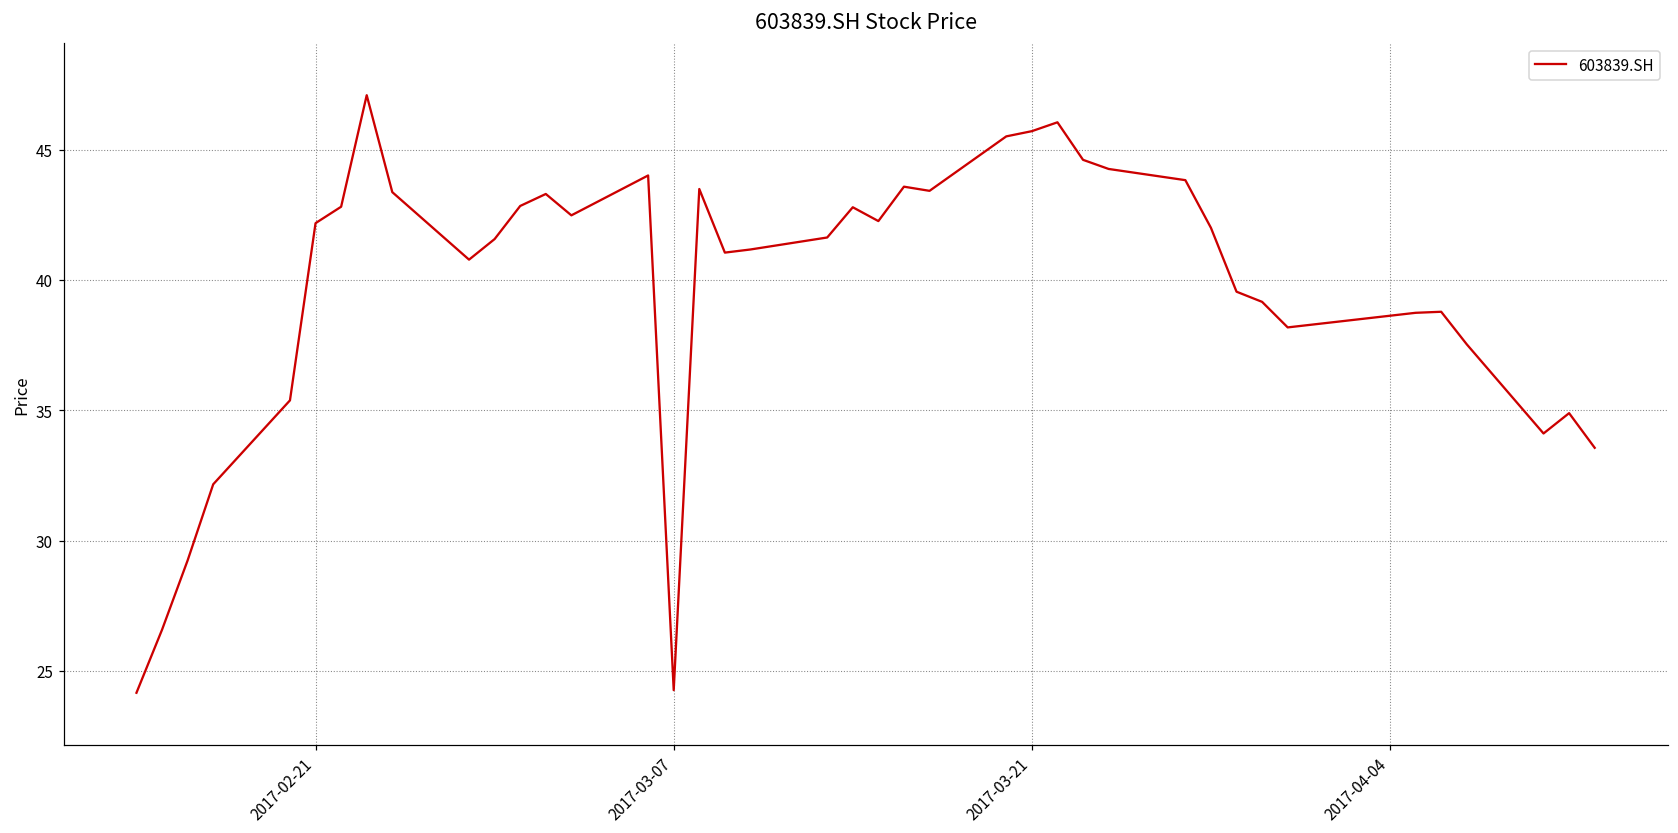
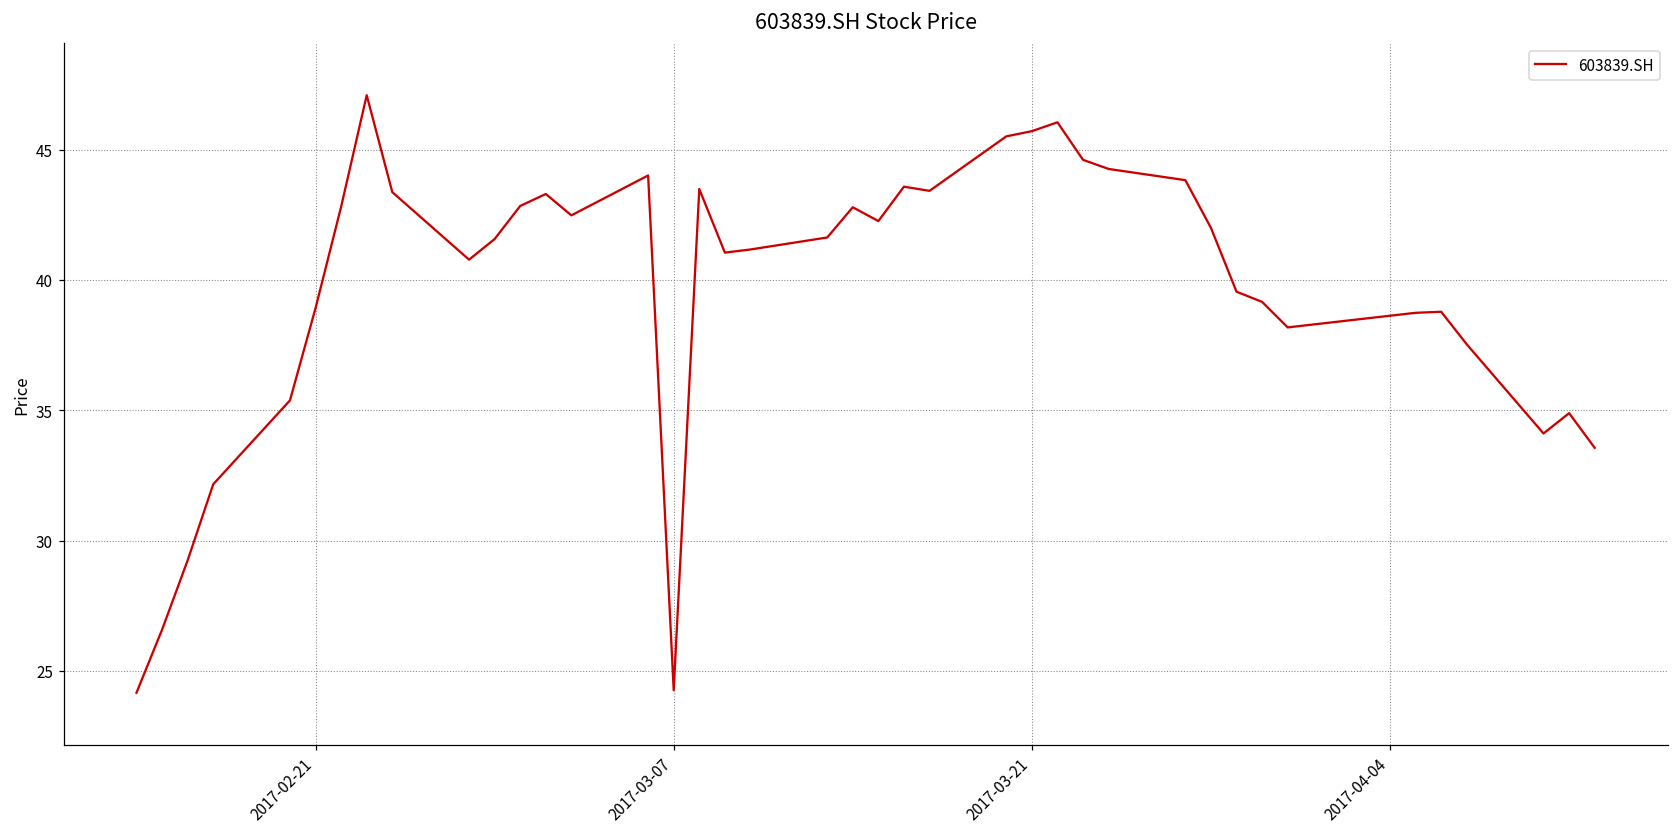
2017-02-21: 42.2 -> 38.9
